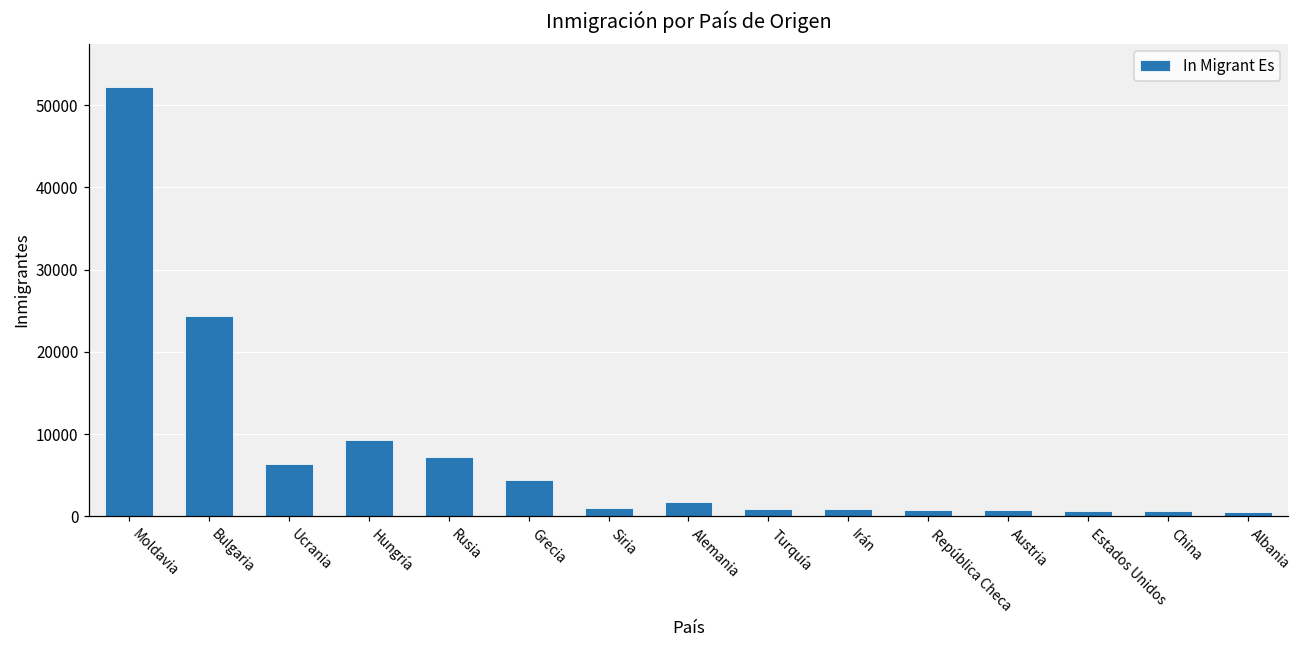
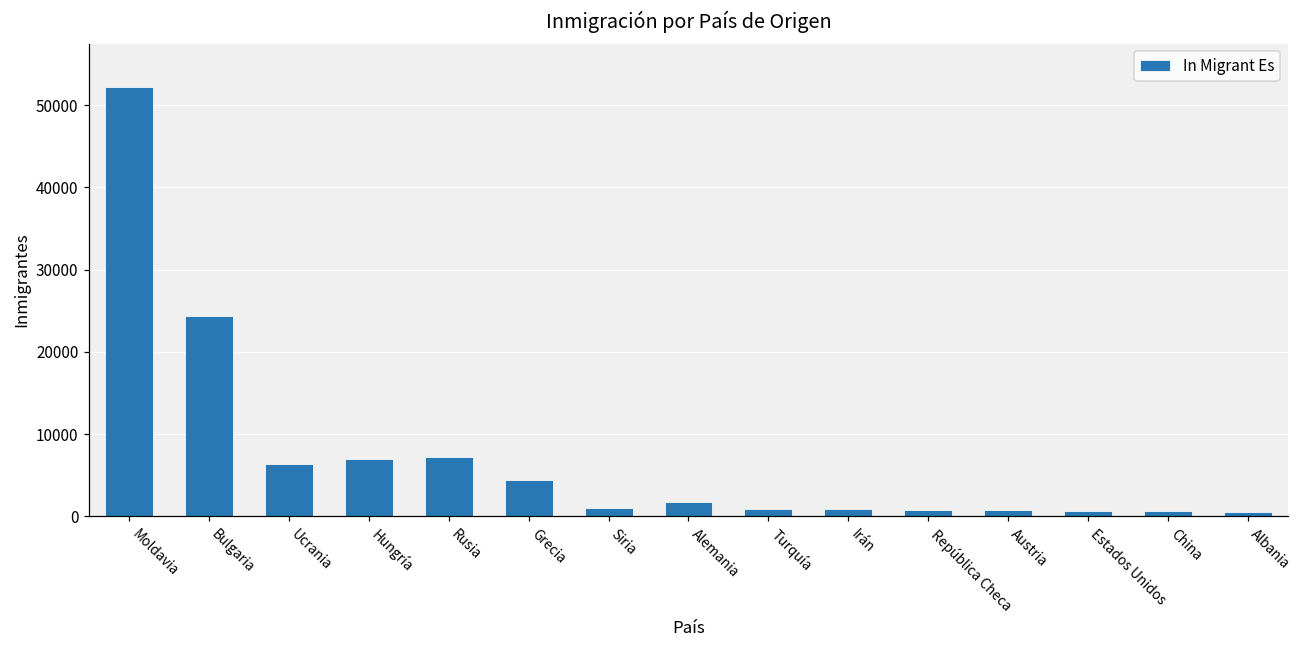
Hungría: 9000 -> 7000
